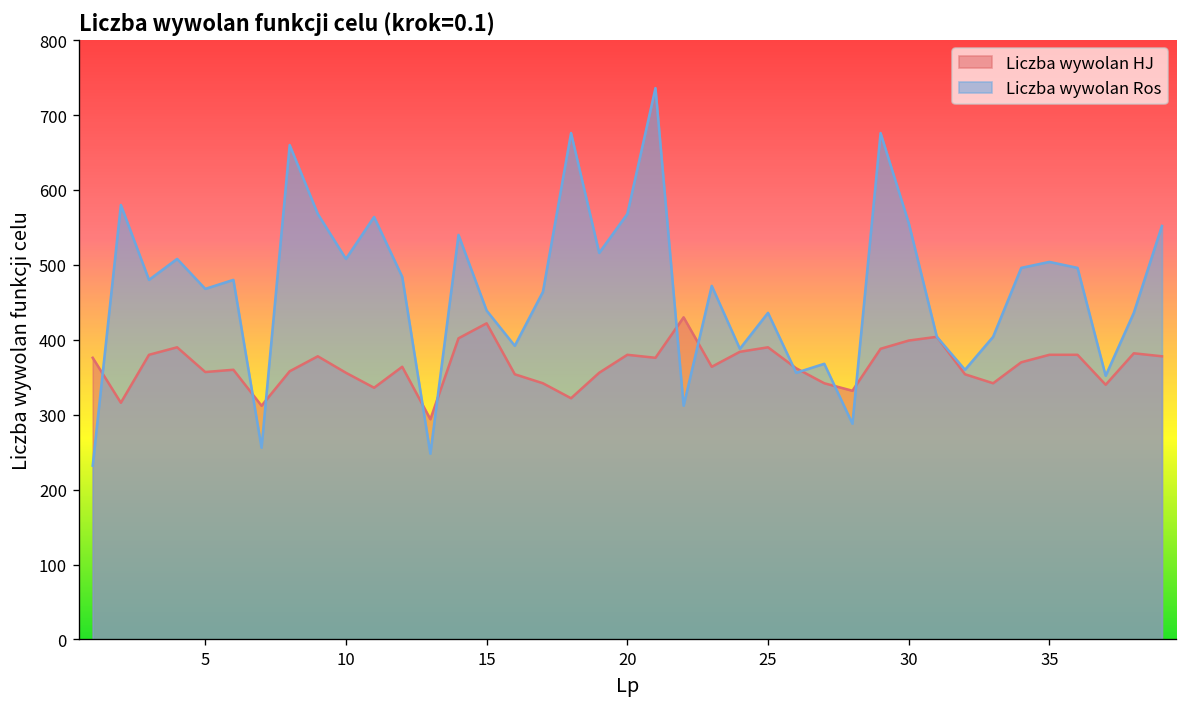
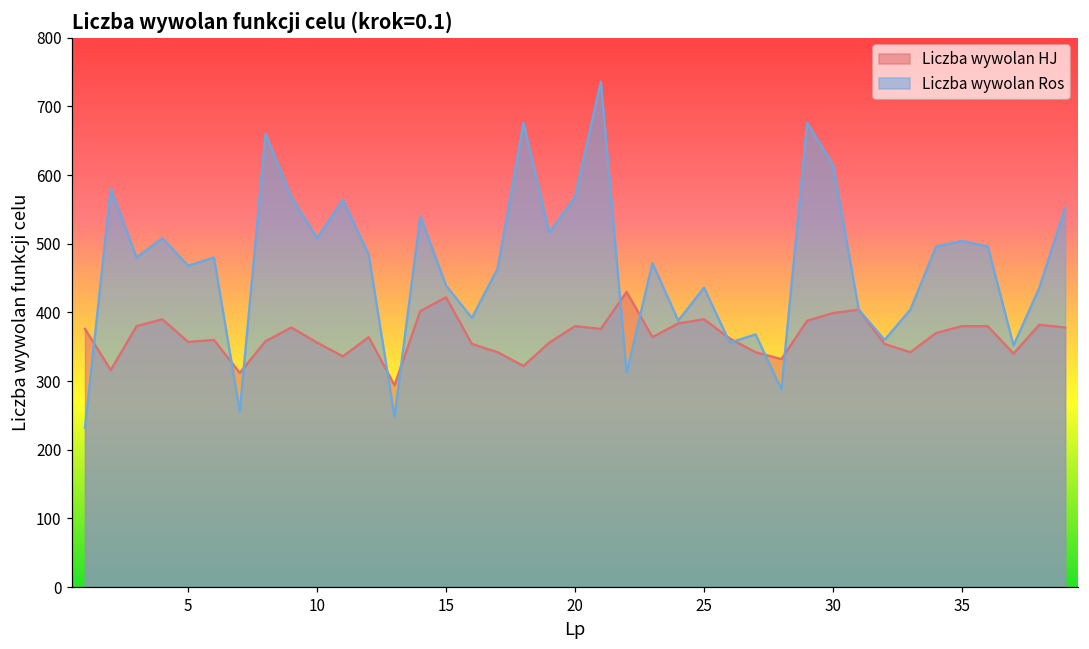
Liczba wywolan Ros, 30: 560 -> 620
